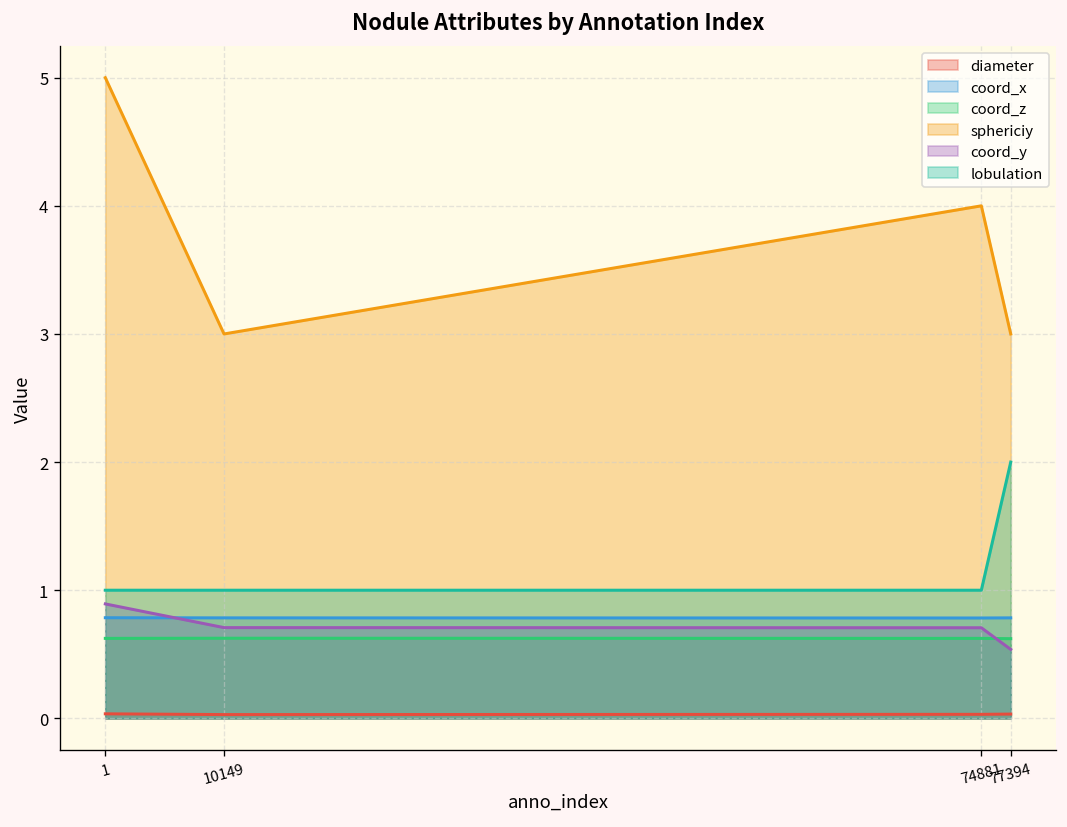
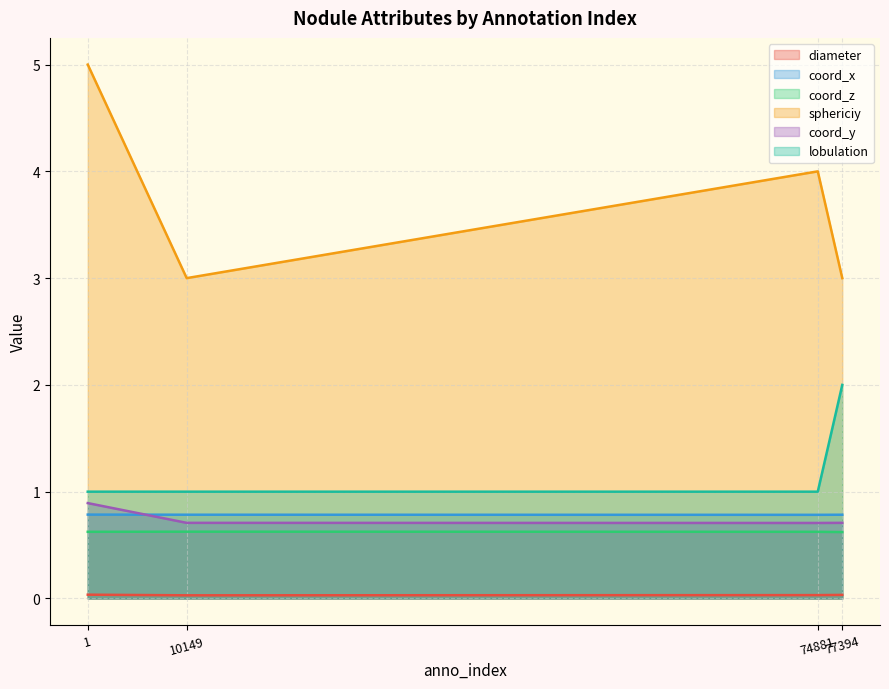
coord_y, 77394: 0.54 -> 0.71
